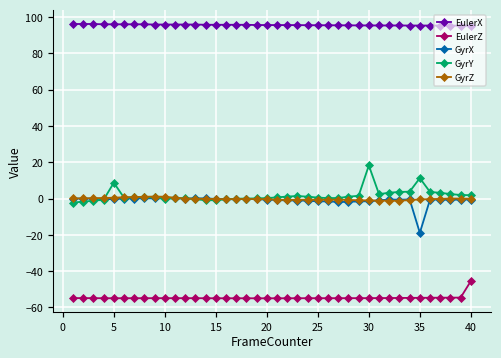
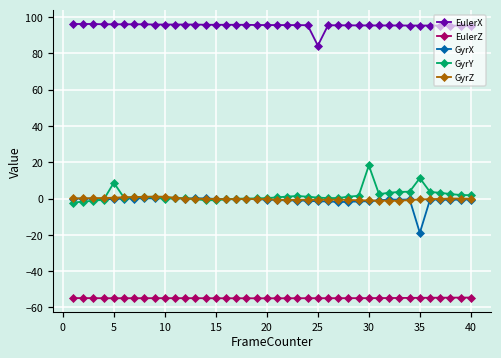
EulerX, 25: 95 -> 84
EulerZ, 40: -45 -> -55
